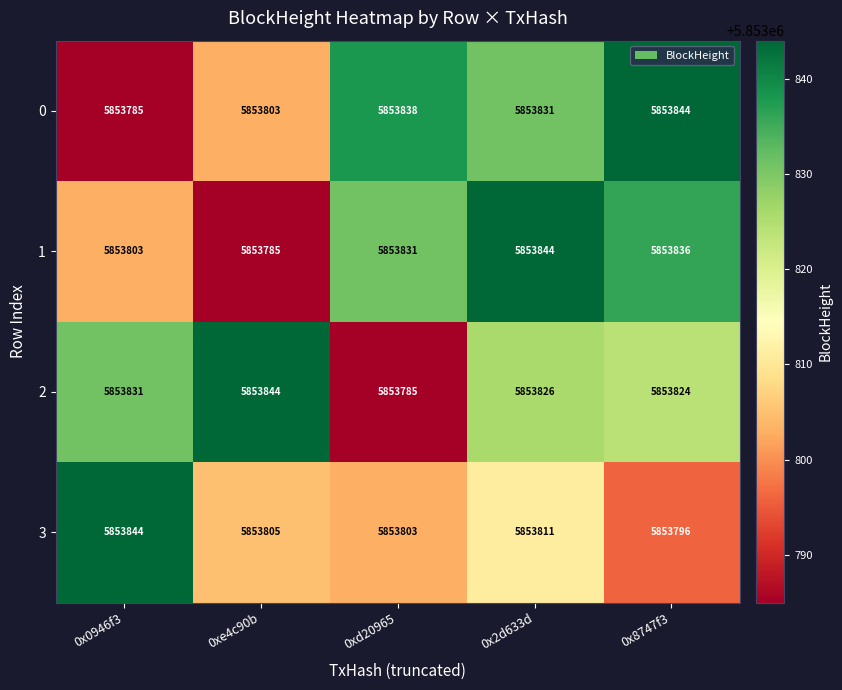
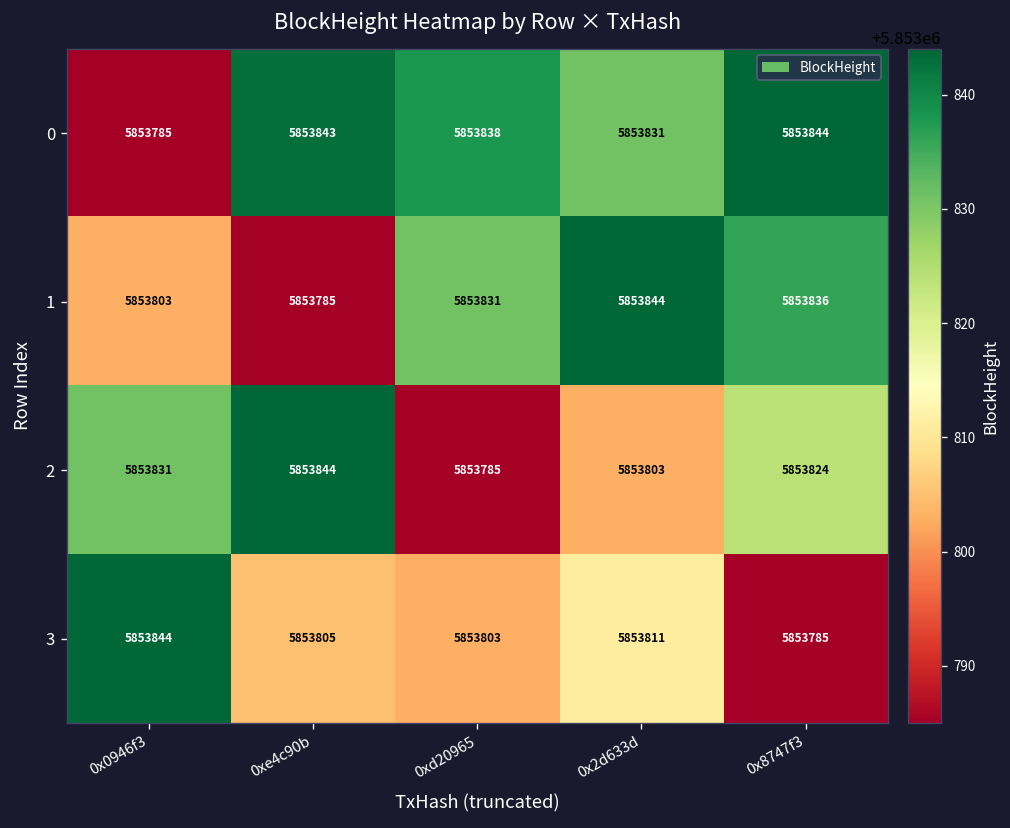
0, 0xe4c90b: 5853803 -> 5853843
2, 0x2d633d: 5853826 -> 5853803
3, 0x8747f3: 5853796 -> 5853785
